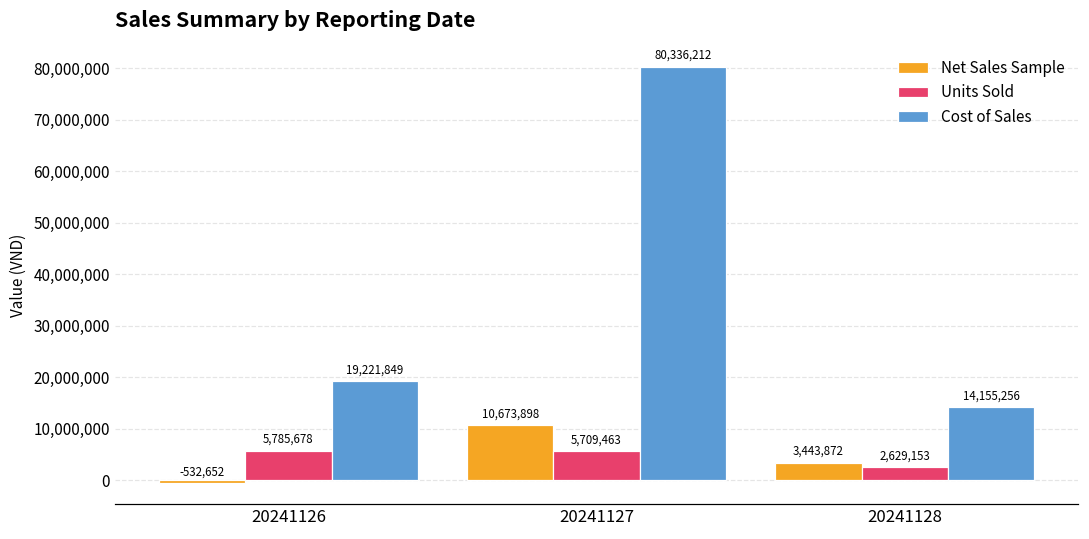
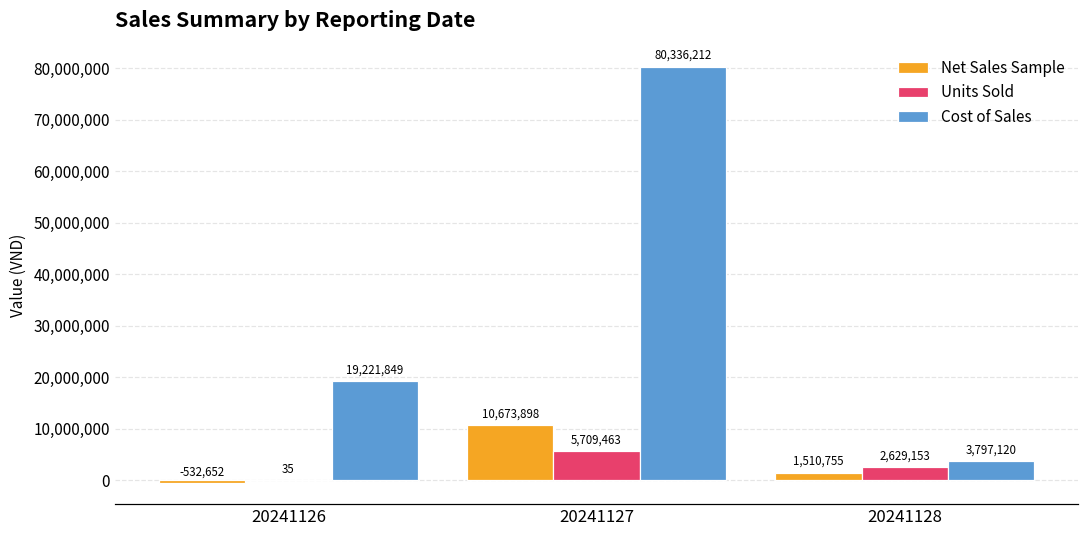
Units Sold, 20241126: 5,785,678 -> 35
Net Sales Sample, 20241128: 3,443,872 -> 1,510,755
Cost of Sales, 20241128: 14,155,256 -> 3,797,120
